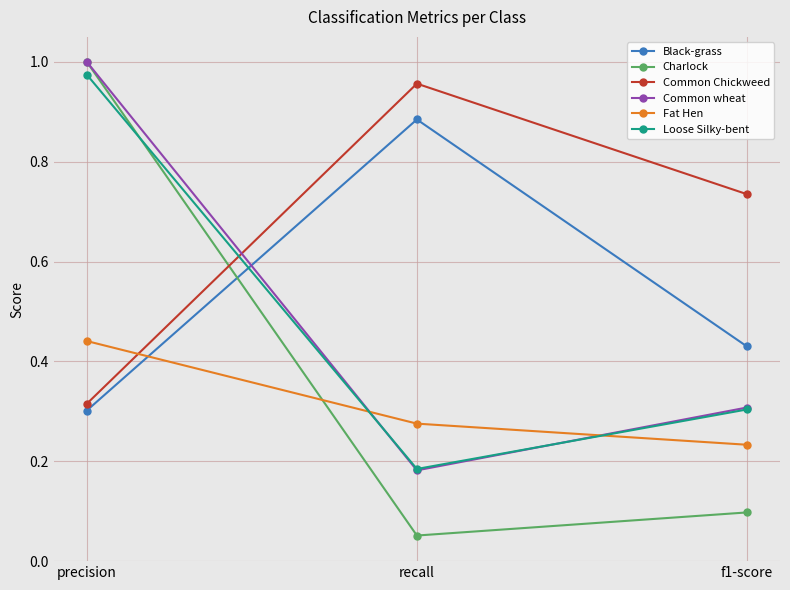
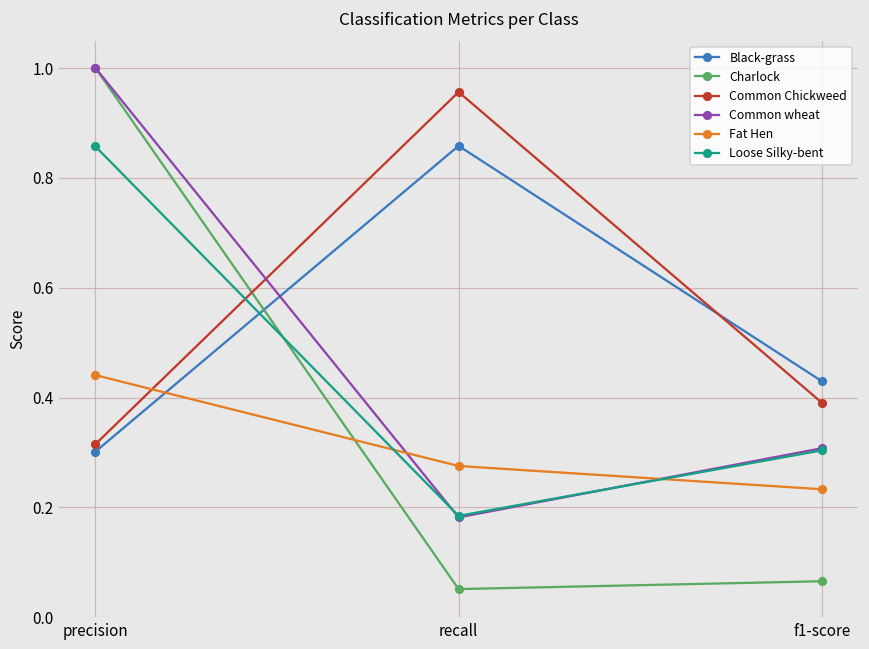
Loose Silky-bent, precision: 0.97 -> 0.86
Black-grass, recall: 0.88 -> 0.86
Charlock, f1-score: 0.10 -> 0.07
Common Chickweed, f1-score: 0.73 -> 0.39
